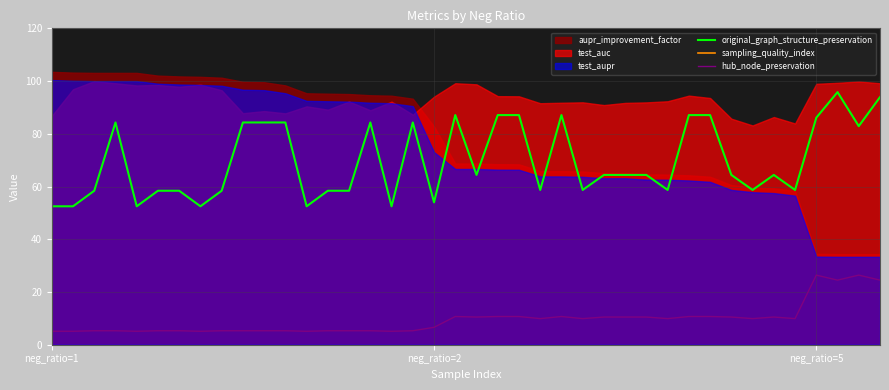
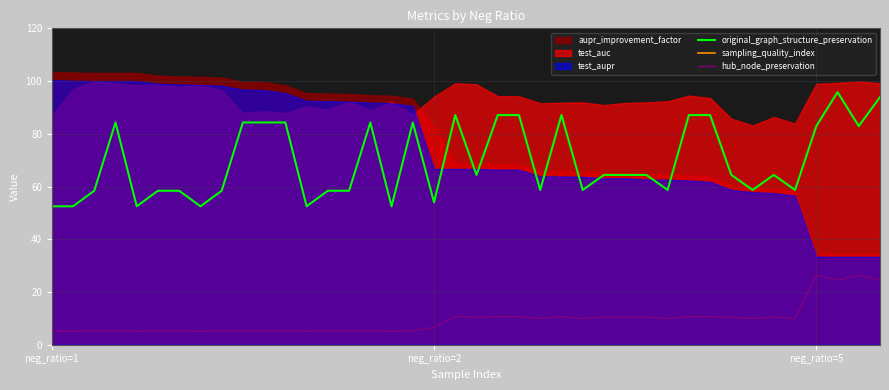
test_aupr, neg_ratio=2: 73 -> 67
original_graph_structure_preservation, neg_ratio=5: 86 -> 83
